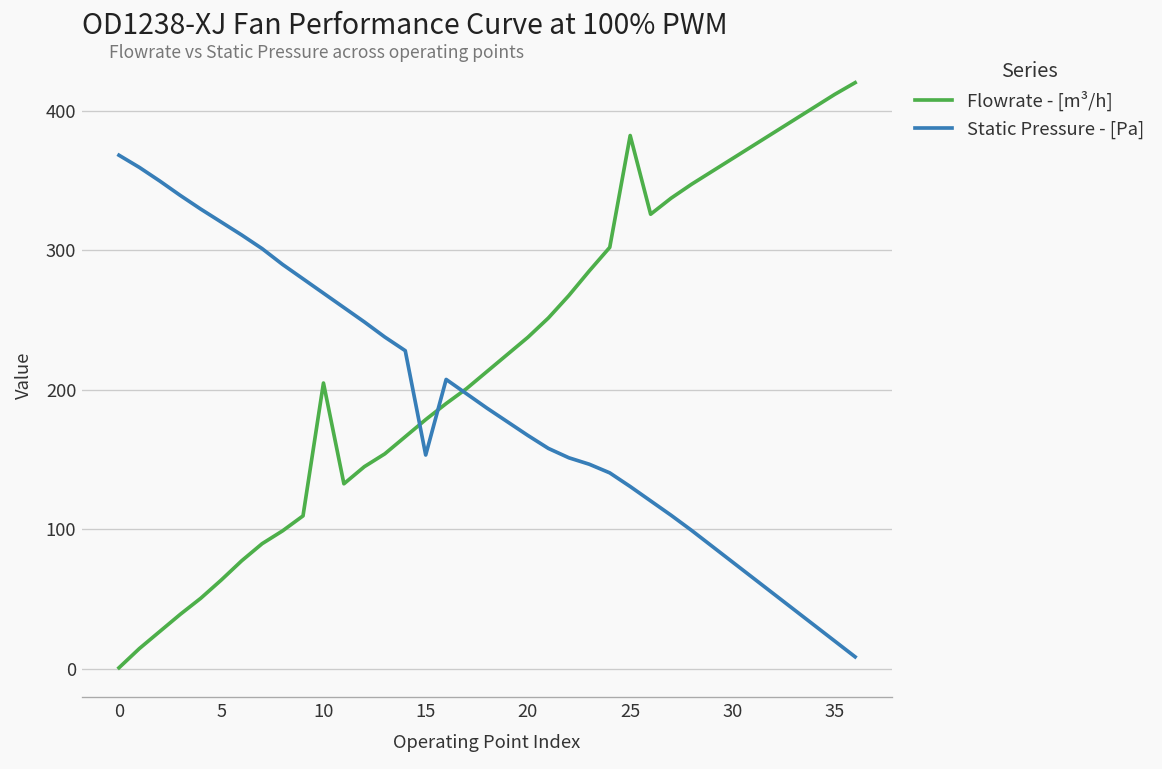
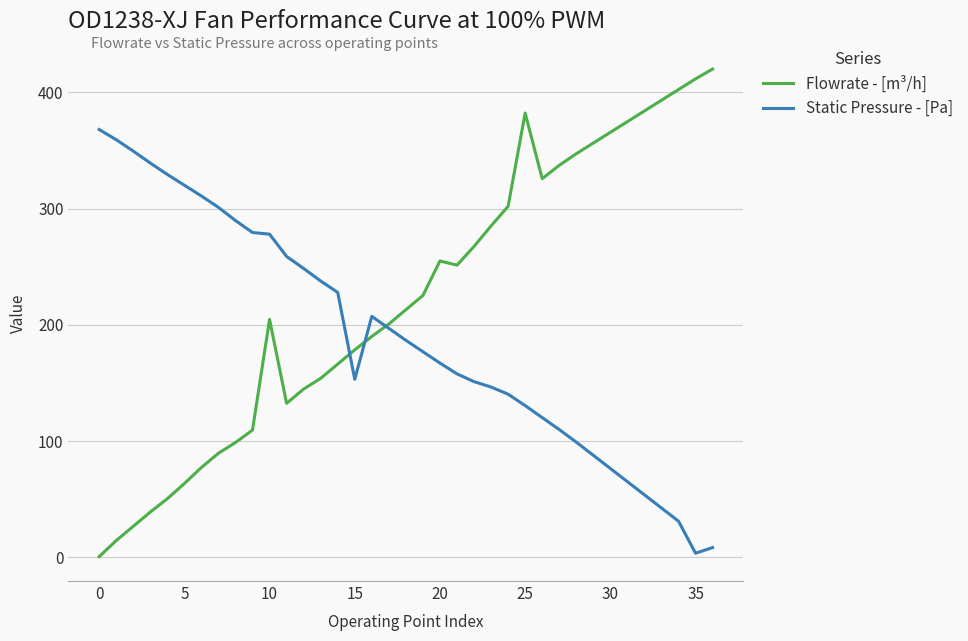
Static Pressure - [Pa], 10: 269 -> 278
Flowrate - [m³/h], 20: 238 -> 255
Static Pressure - [Pa], 35: 20 -> 4
